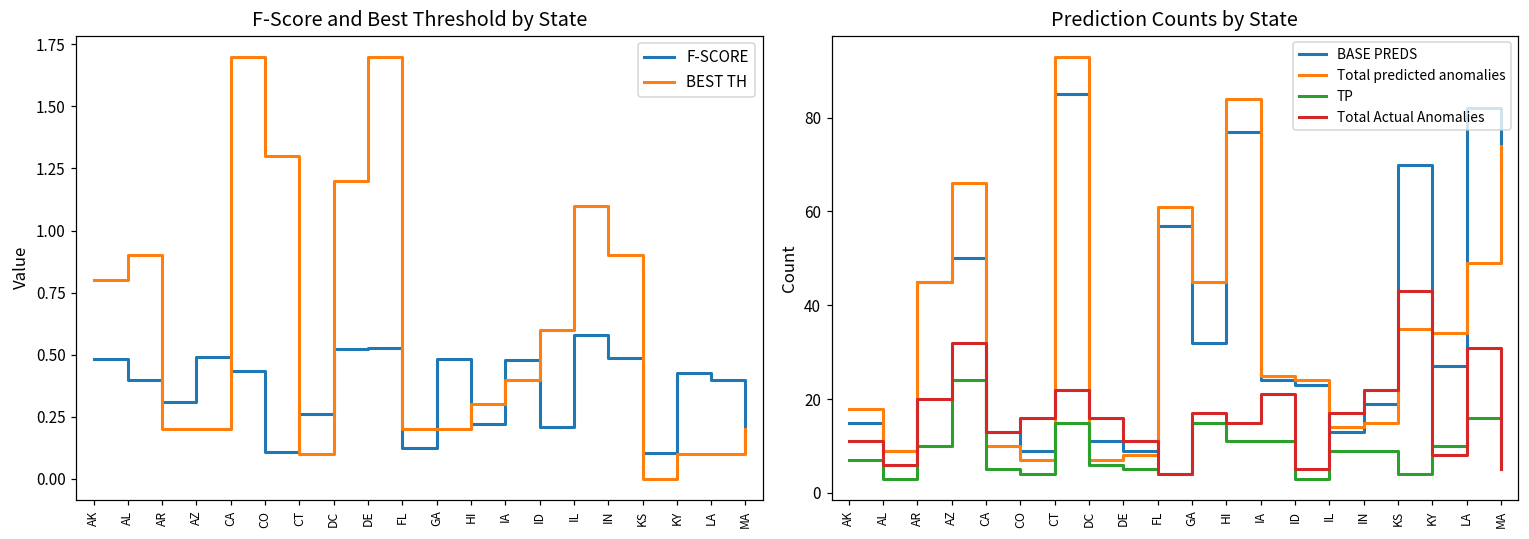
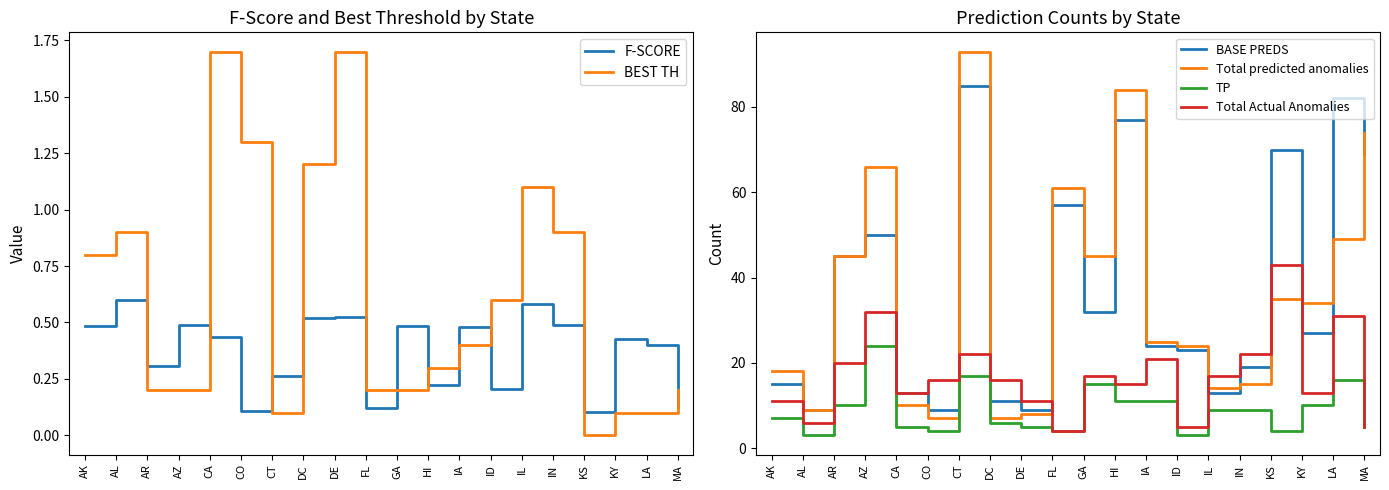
F-Score and Best Threshold by State, F-SCORE, AL: 0.4 -> 0.6
Prediction Counts by State, TP, CT: 15 -> 17
Prediction Counts by State, Total Actual Anomalies, KY: 8 -> 13
